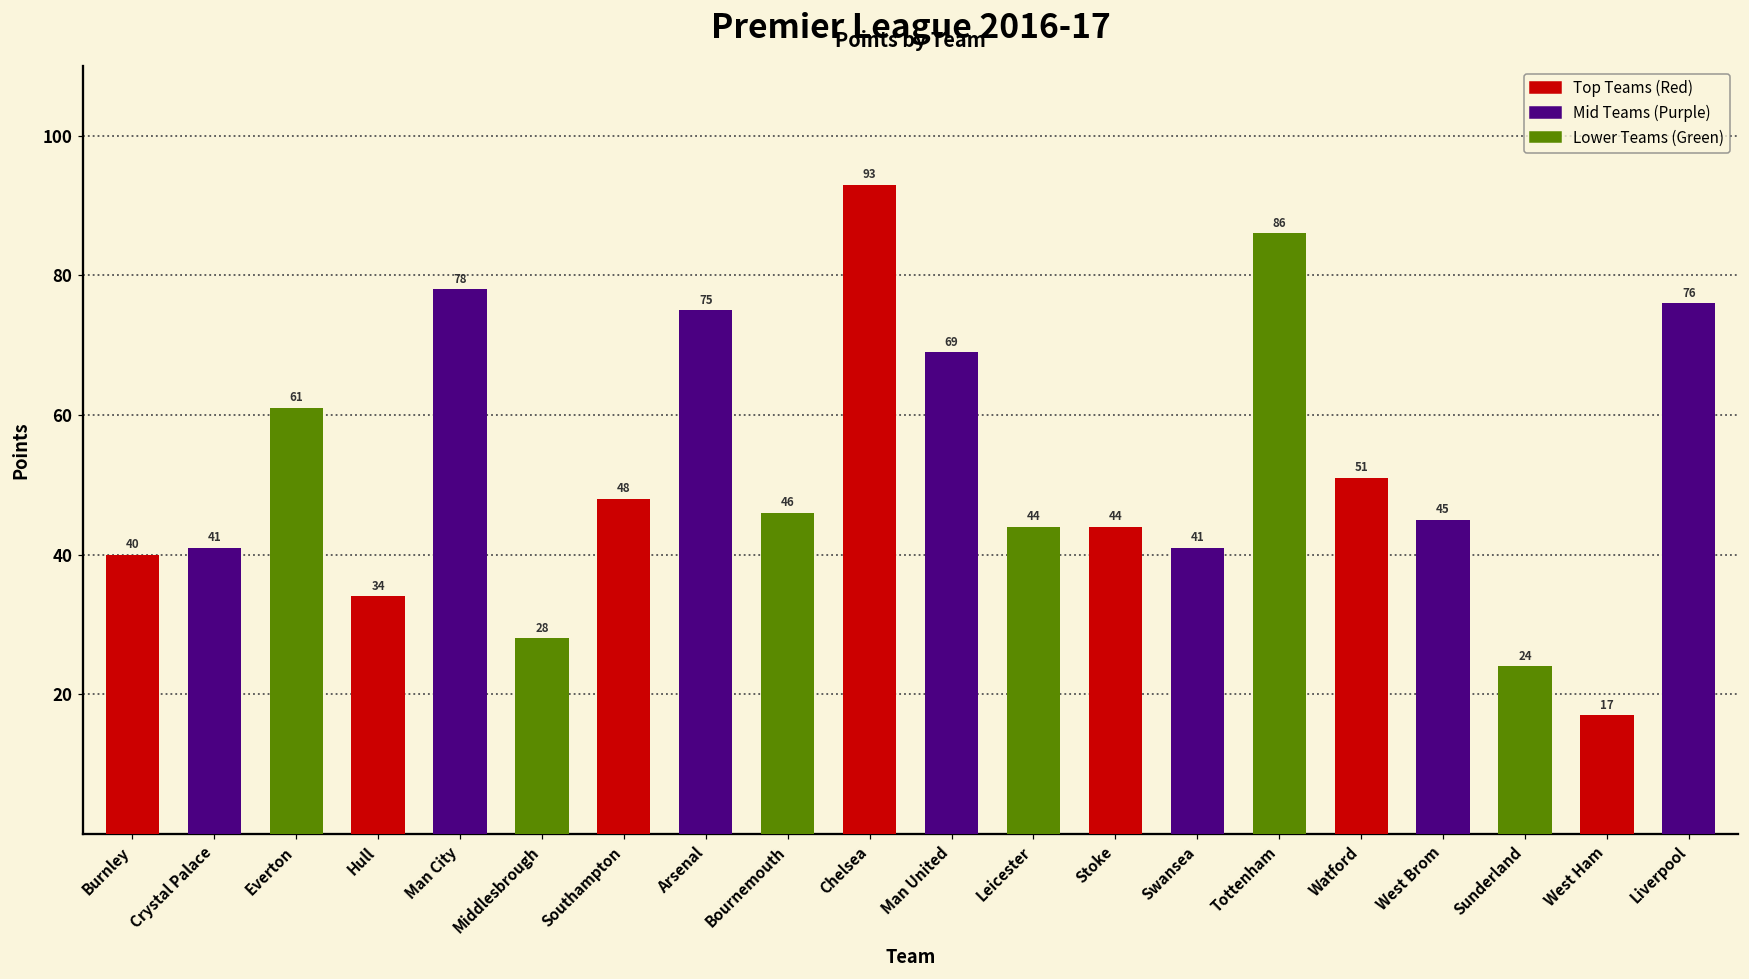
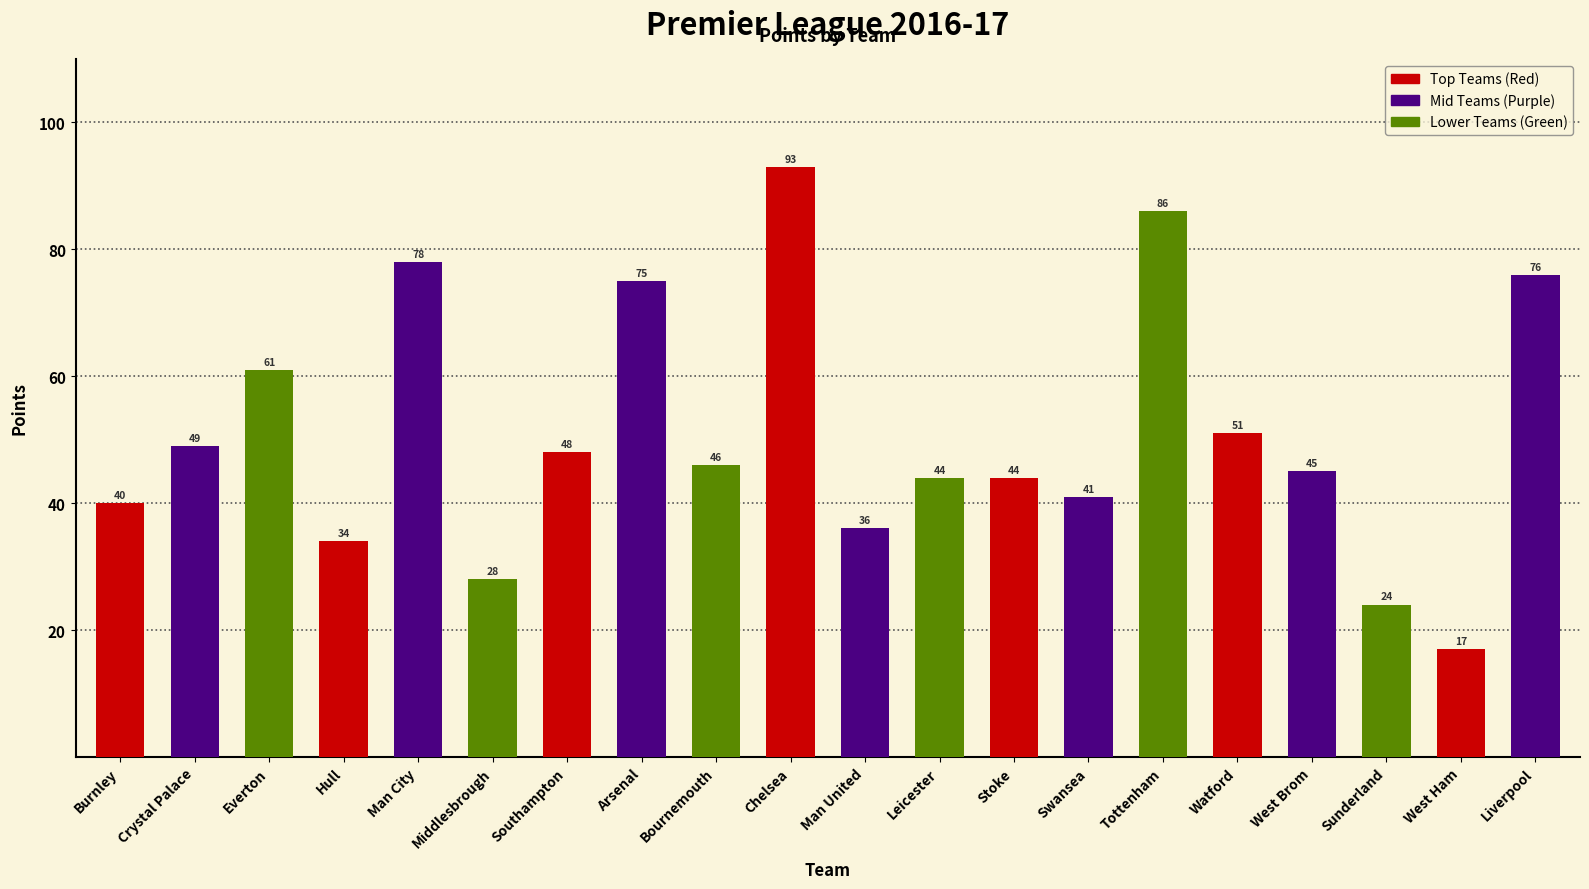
Crystal Palace: 41 -> 49
Man United: 69 -> 36
